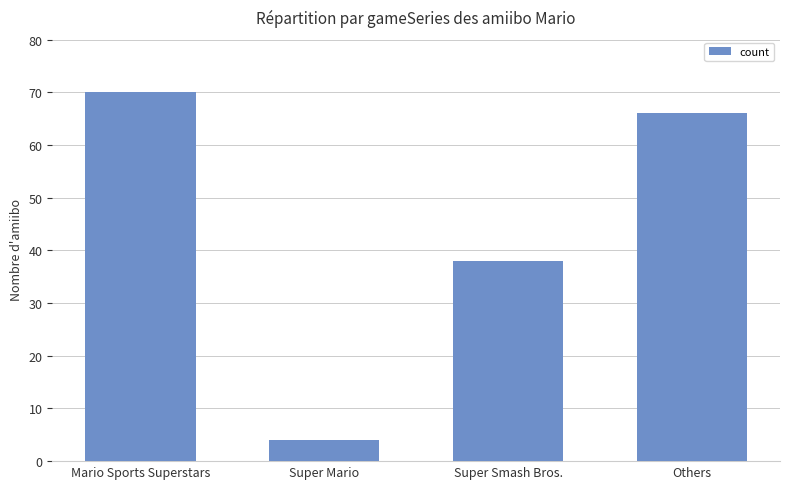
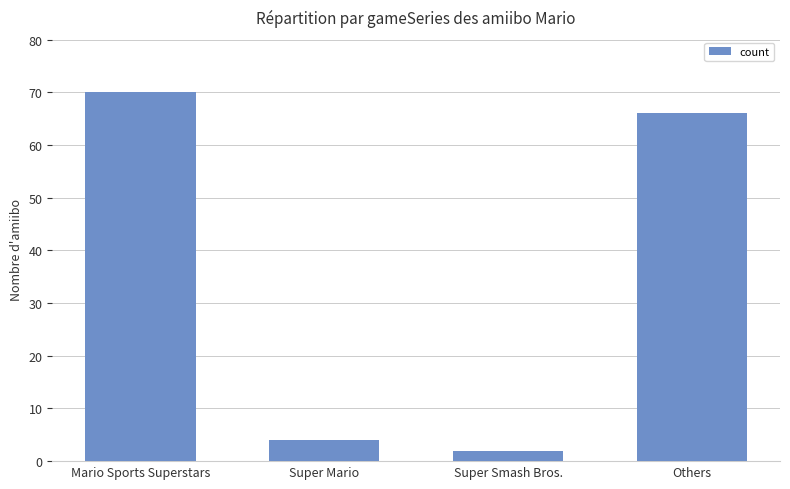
Super Smash Bros.: 38 -> 2
